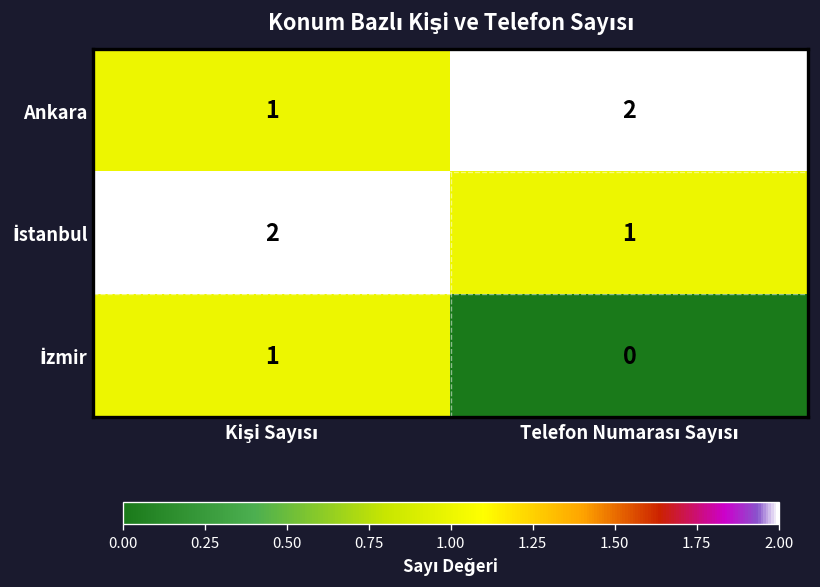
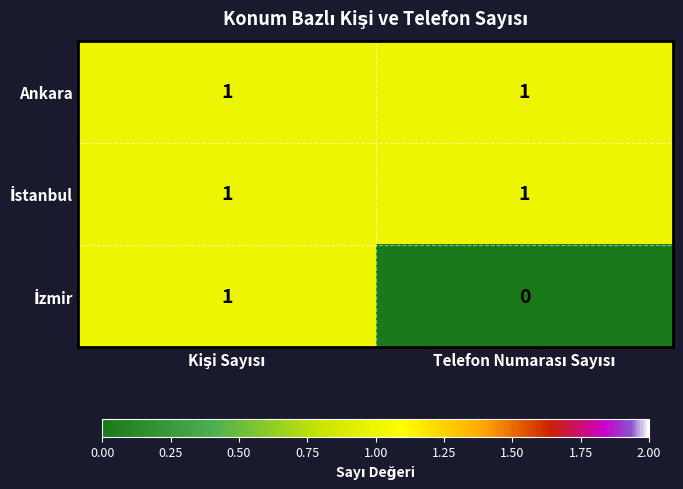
Ankara, Telefon Numarası Sayısı: 2 -> 1
İstanbul, Kişi Sayısı: 2 -> 1
